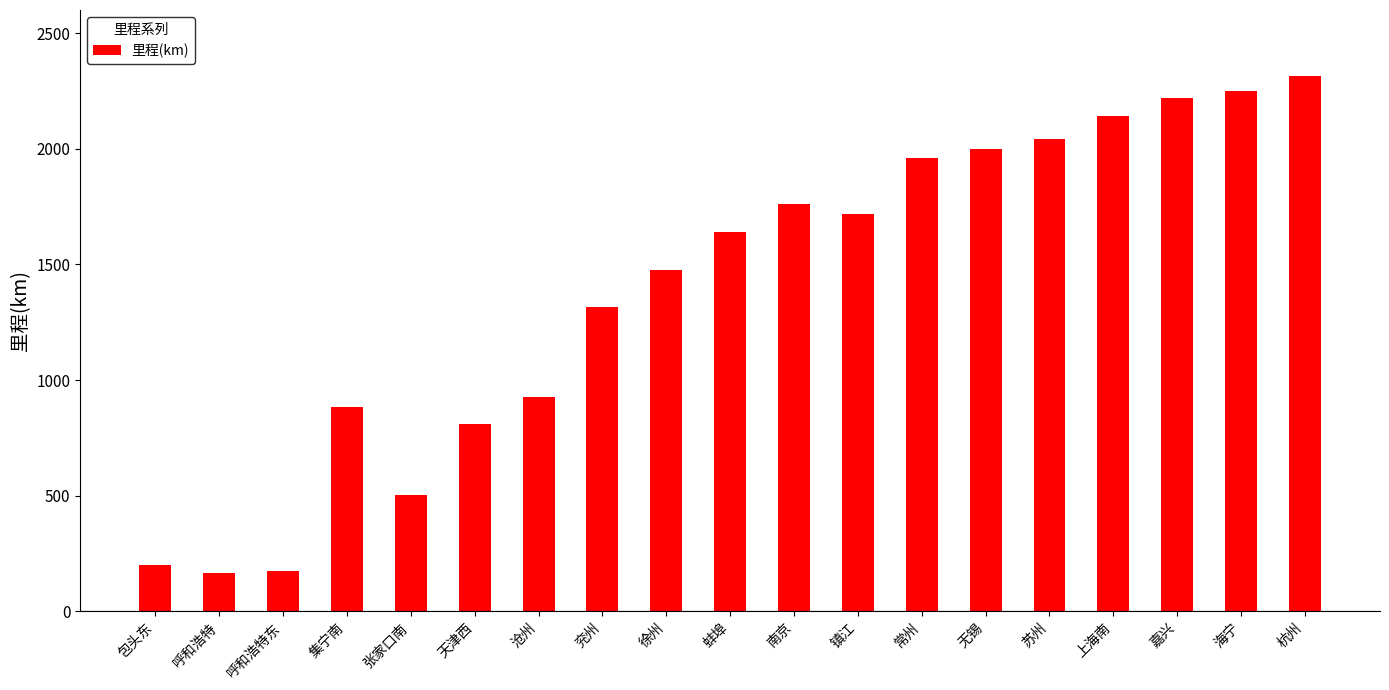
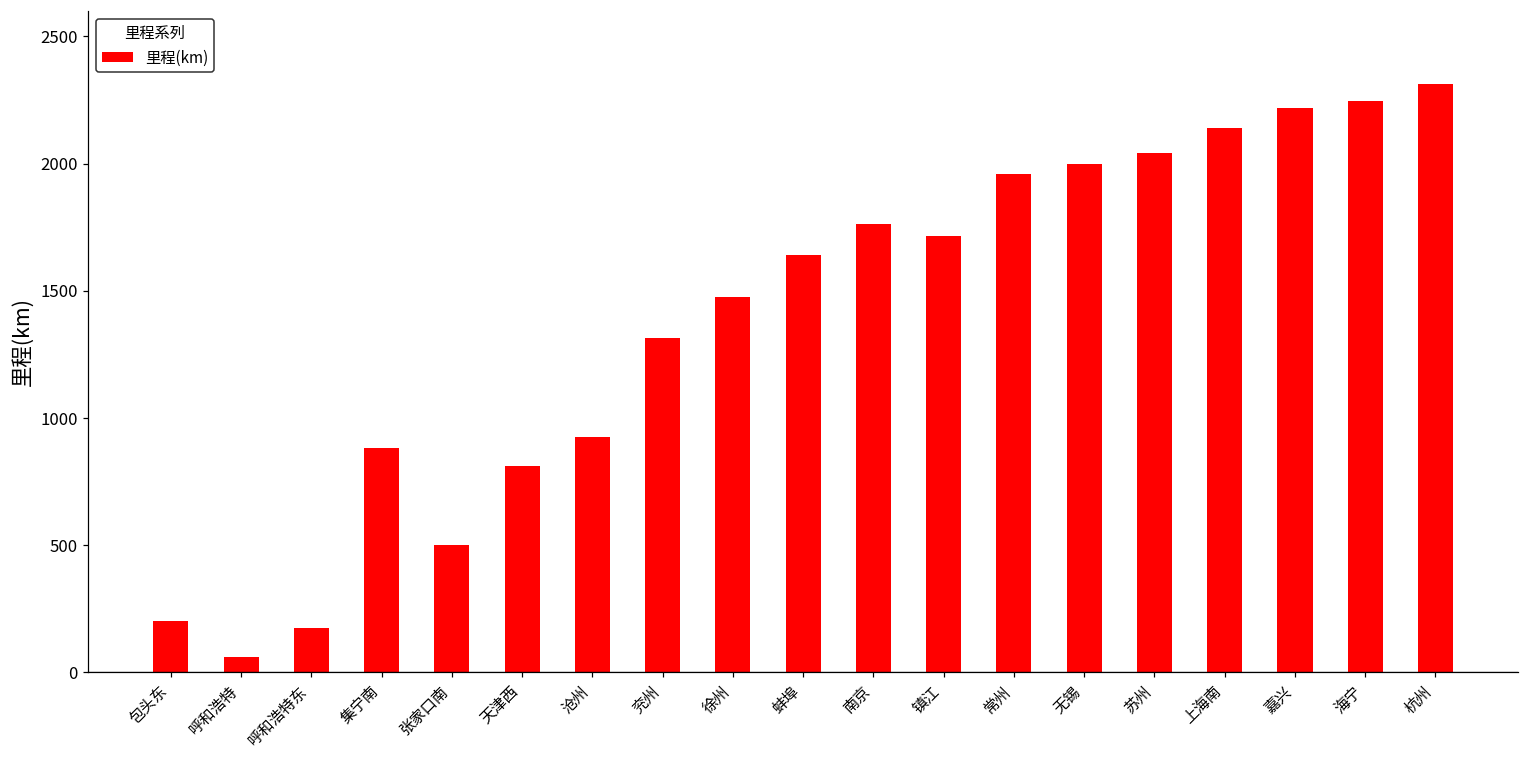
呼和浩特: 170 -> 60
